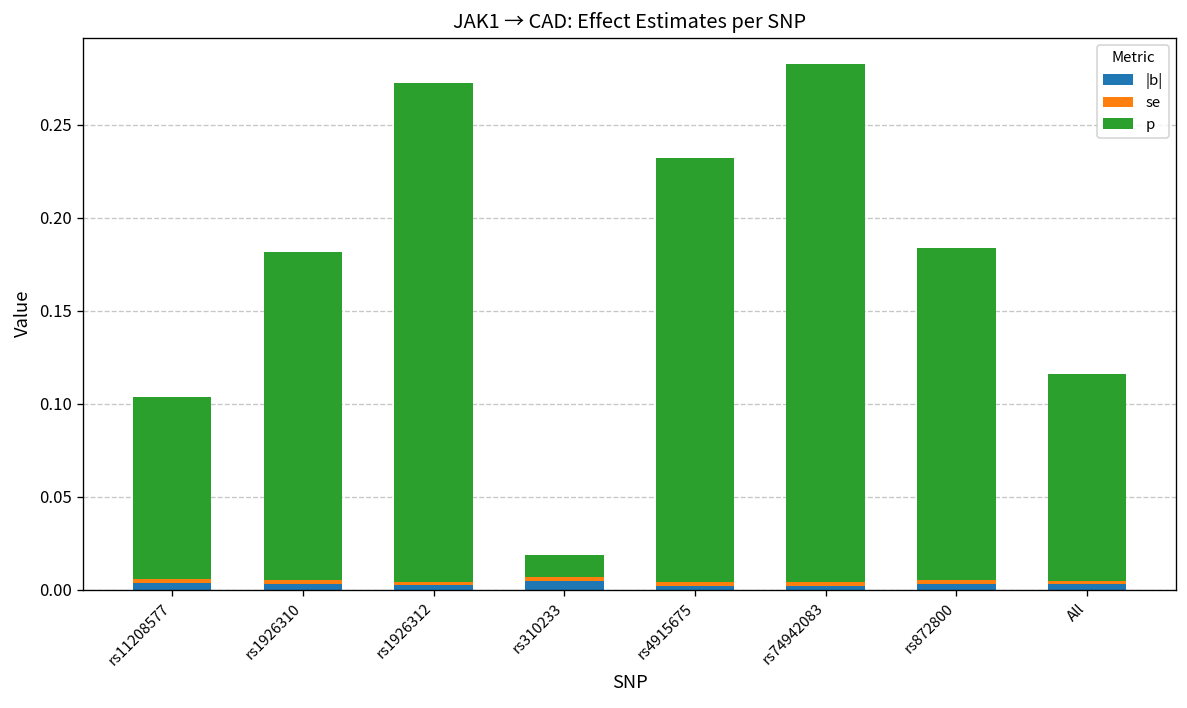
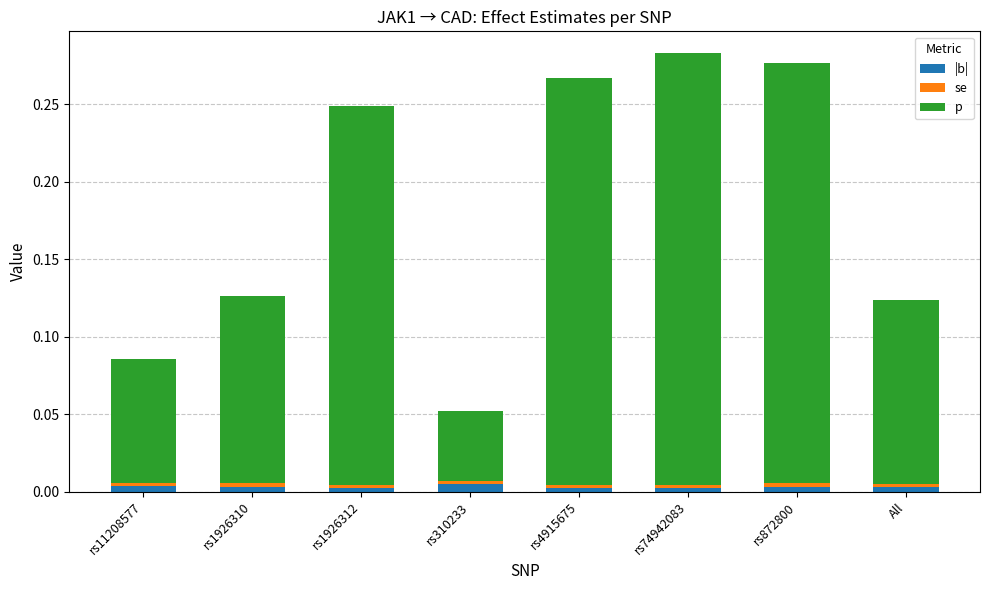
p, rs11208577: 0.098 -> 0.080
p, rs1926310: 0.176 -> 0.121
p, rs1926312: 0.268 -> 0.244
p, rs310233: 0.012 -> 0.045
p, rs4915675: 0.228 -> 0.263
p, rs872800: 0.179 -> 0.271
p, All: 0.111 -> 0.119
